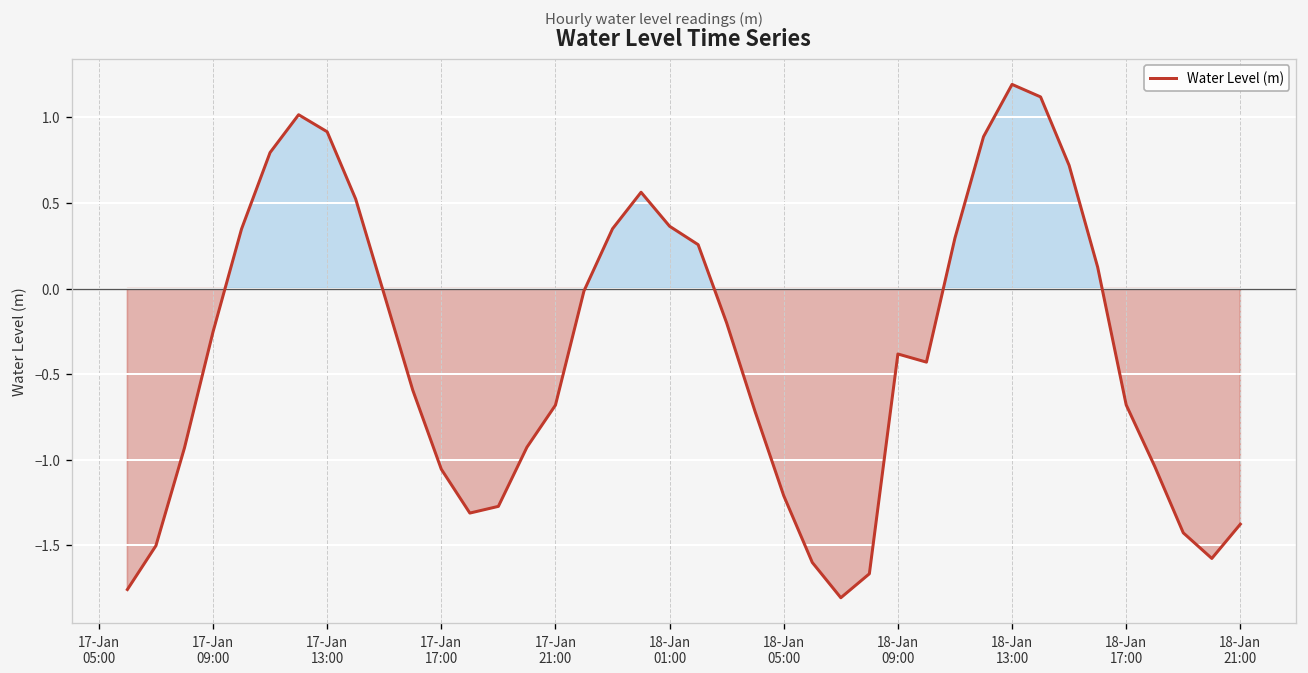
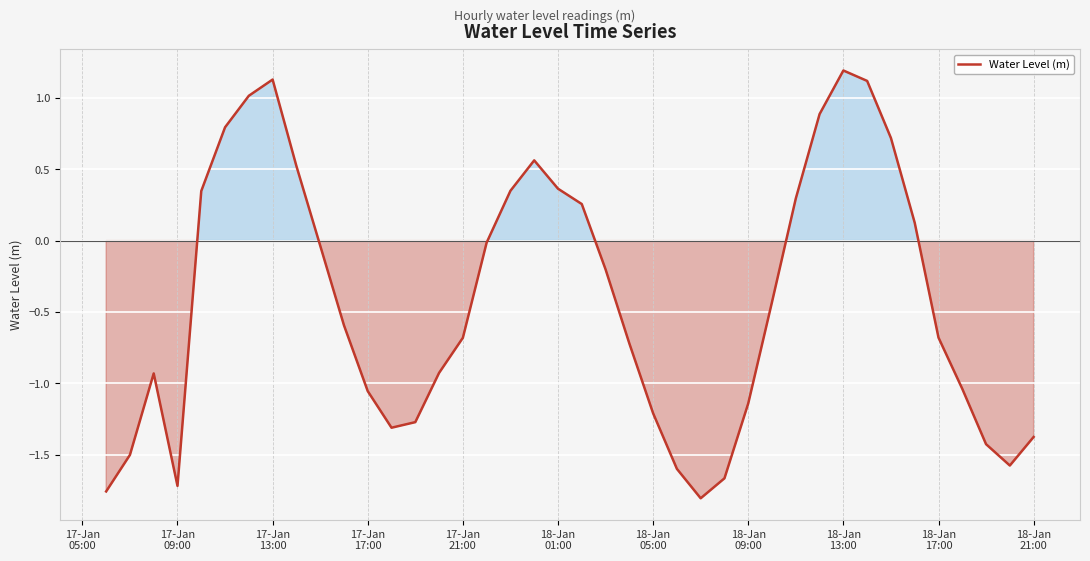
17-Jan 09:00: -0.25 -> -1.72
17-Jan 13:00: 0.92 -> 1.13
18-Jan 09:00: -0.38 -> -1.14
